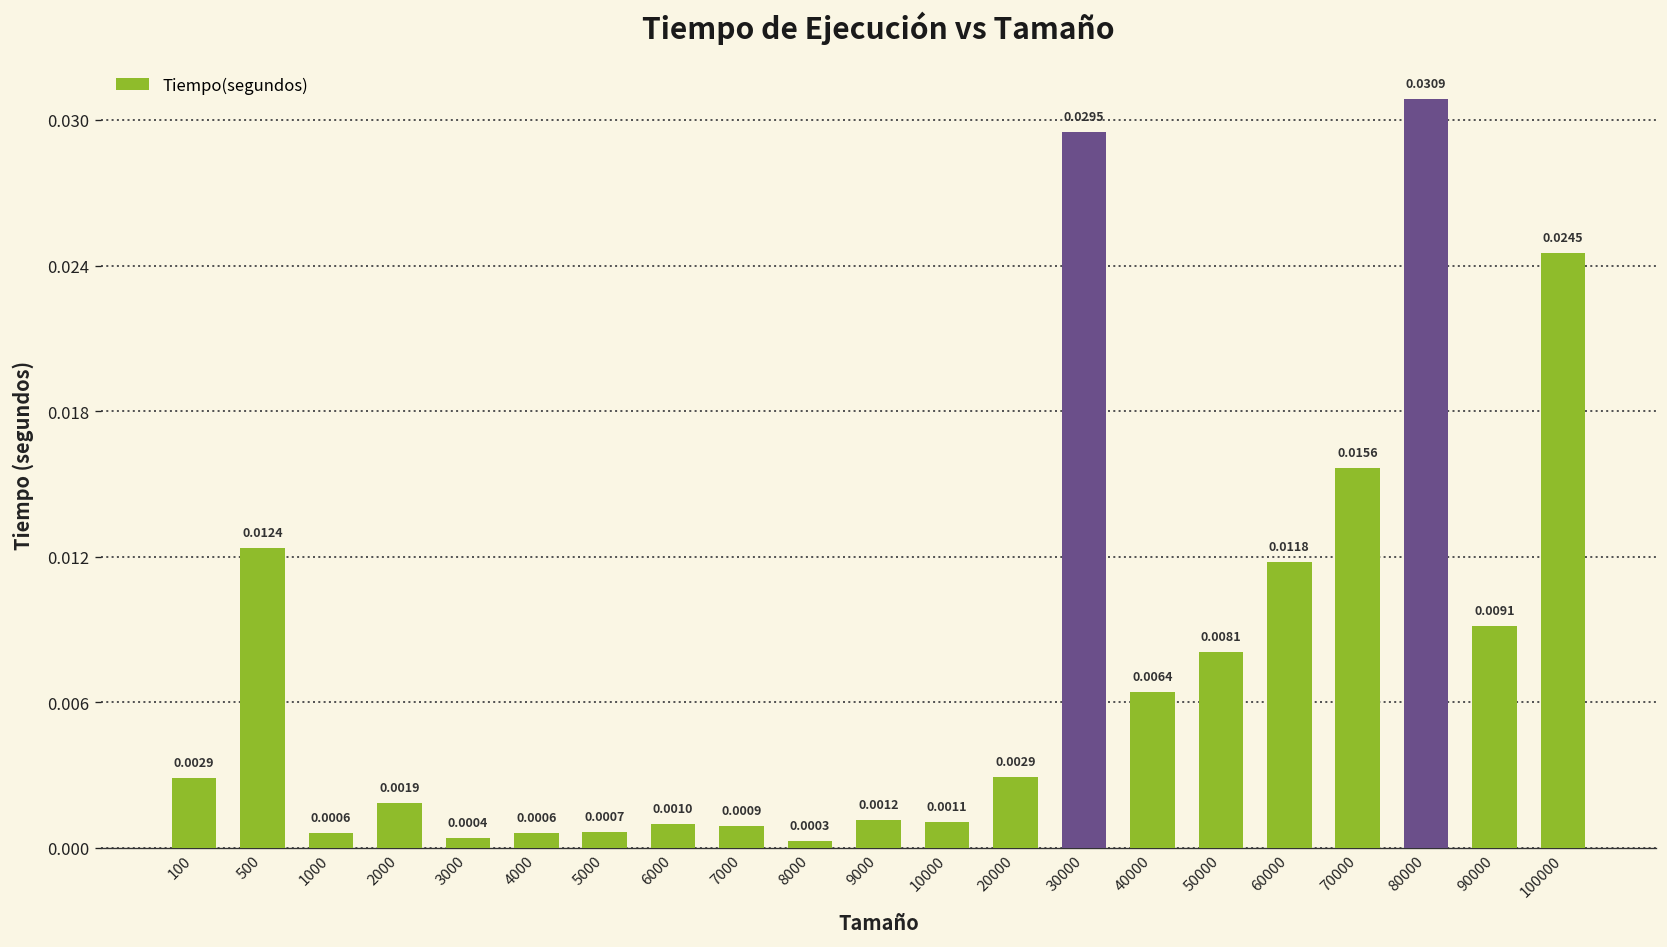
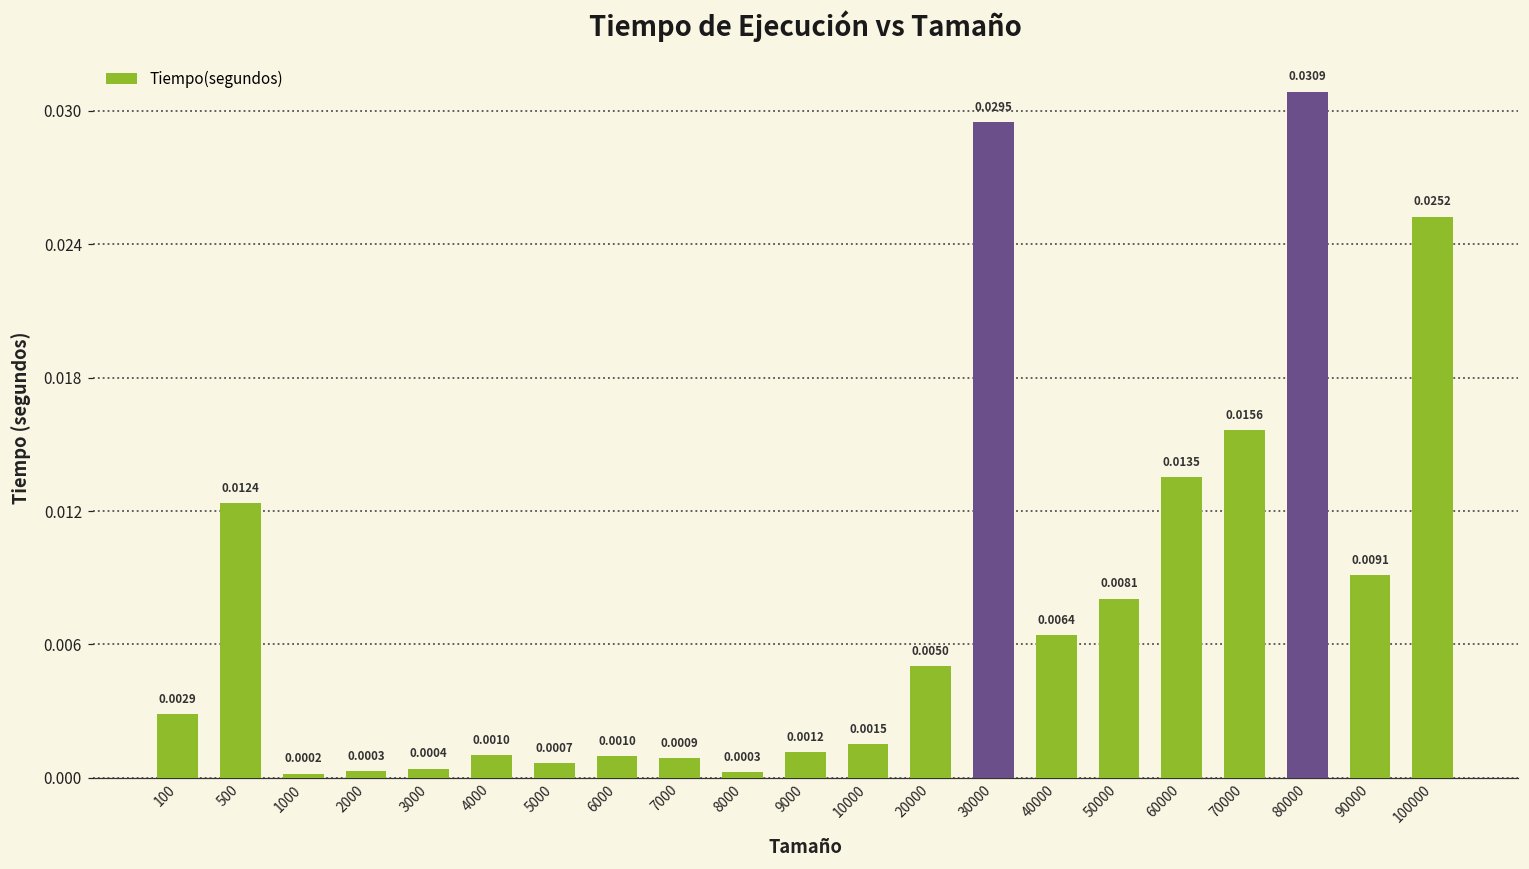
1000: 0.0006 -> 0.0002
2000: 0.0019 -> 0.0003
4000: 0.0006 -> 0.0010
10000: 0.0011 -> 0.0015
20000: 0.0029 -> 0.0050
60000: 0.0118 -> 0.0135
100000: 0.0245 -> 0.0252
